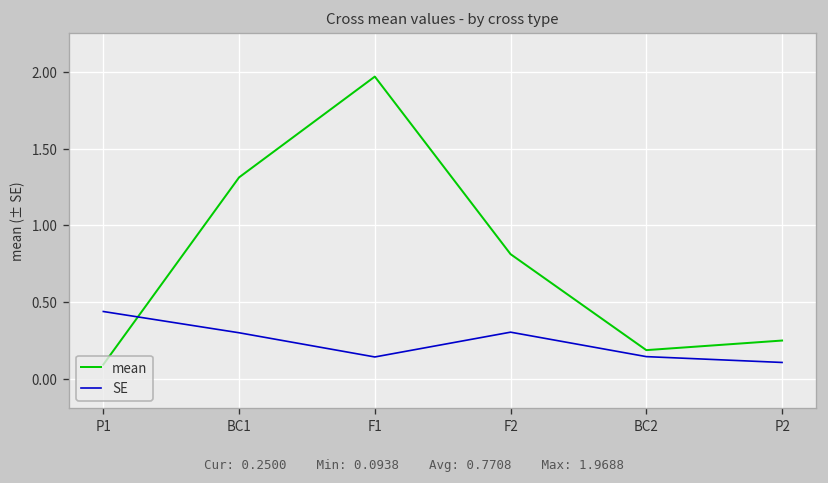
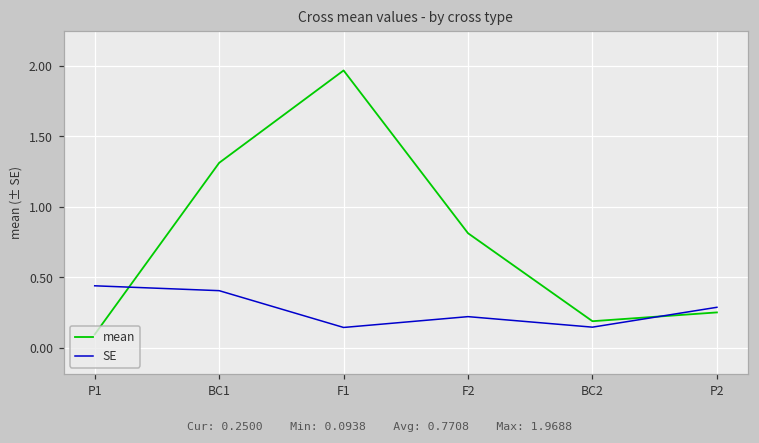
SE, BC1: 0.30 -> 0.40
SE, F2: 0.30 -> 0.22
SE, P2: 0.11 -> 0.29
